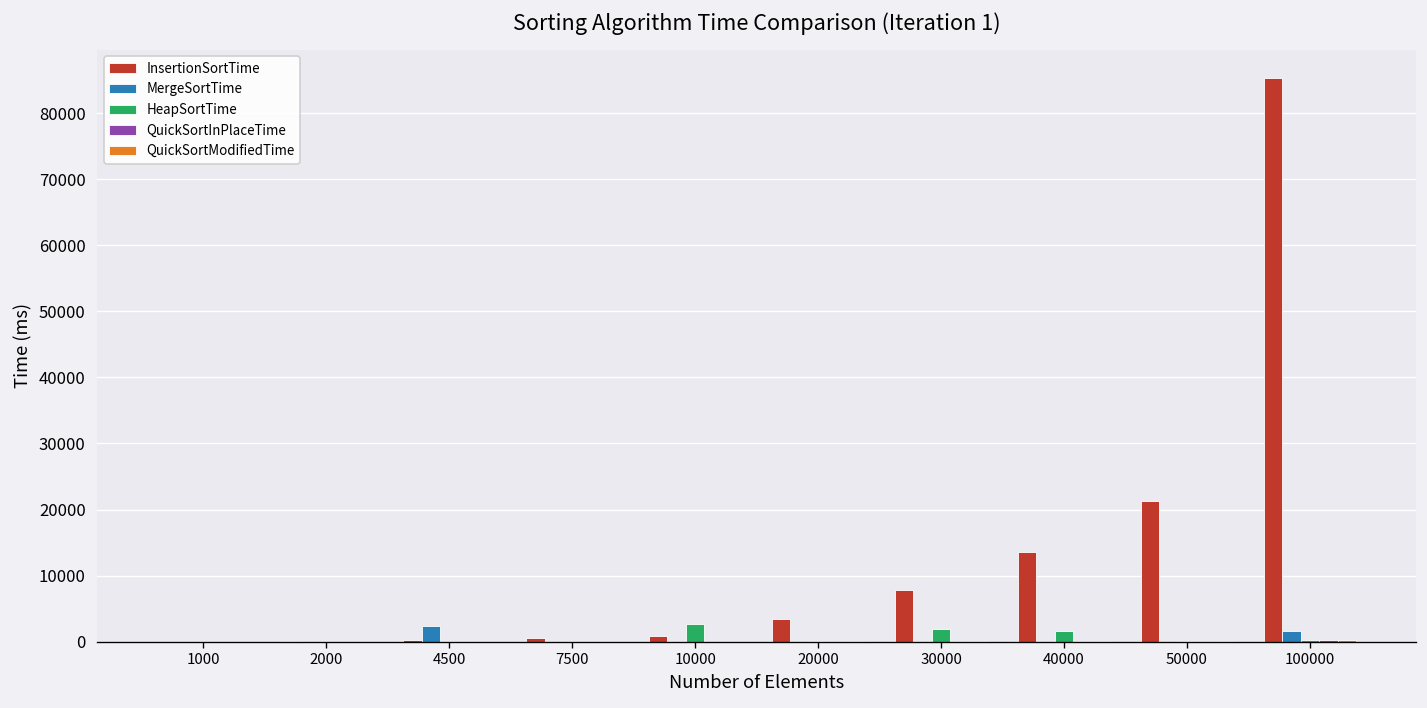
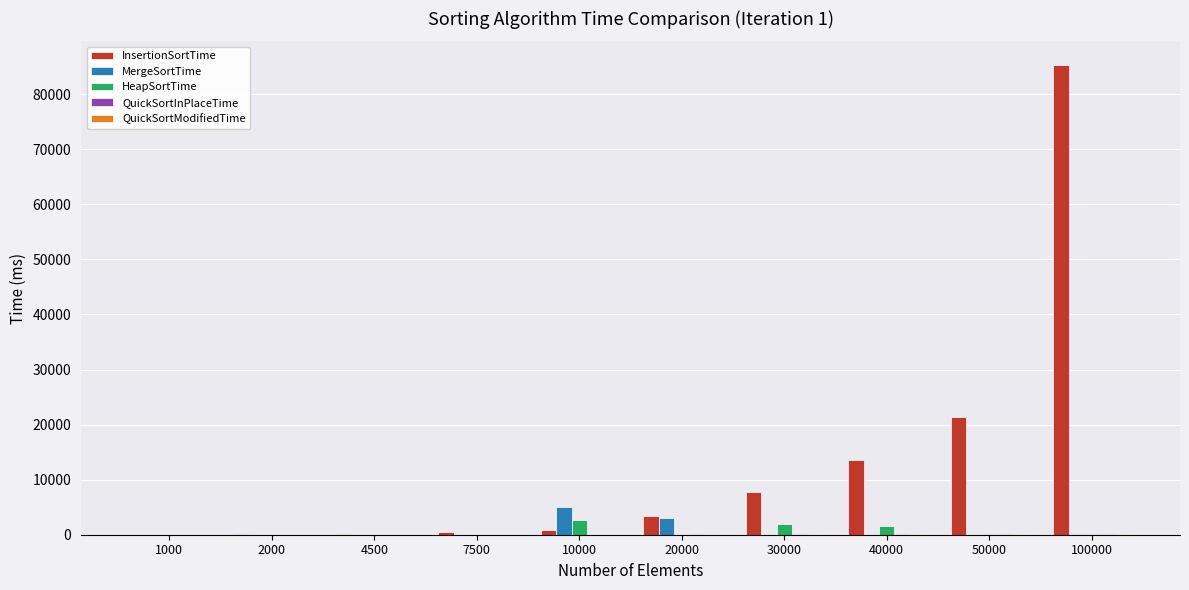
MergeSortTime, 4500: 2000 -> 0
MergeSortTime, 10000: 0 -> 5000
MergeSortTime, 20000: 0 -> 3000
MergeSortTime, 100000: 2000 -> 0
